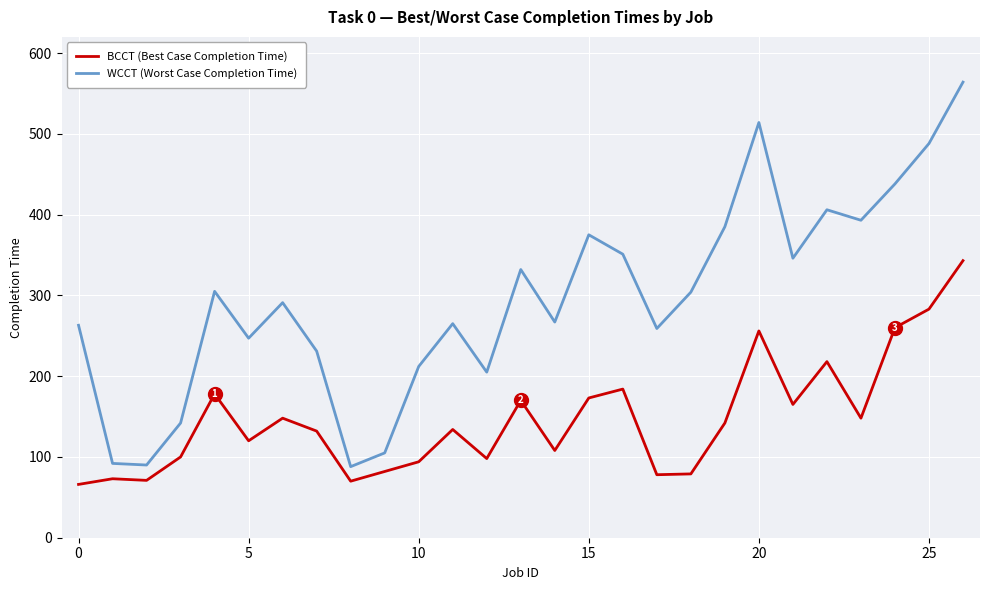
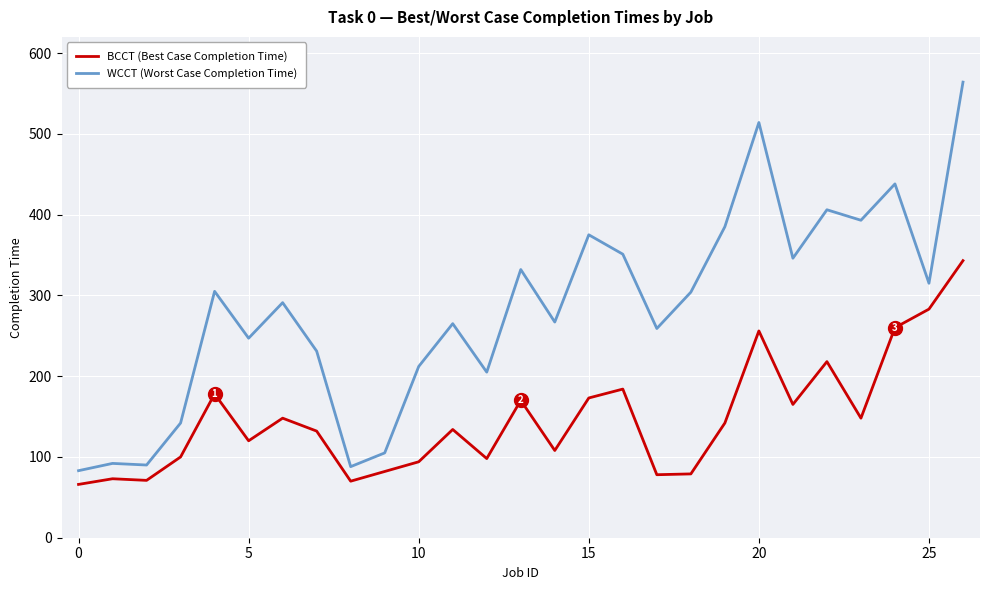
WCCT (Worst Case Completion Time), 0: 260 -> 80
WCCT (Worst Case Completion Time), 25: 490 -> 320
